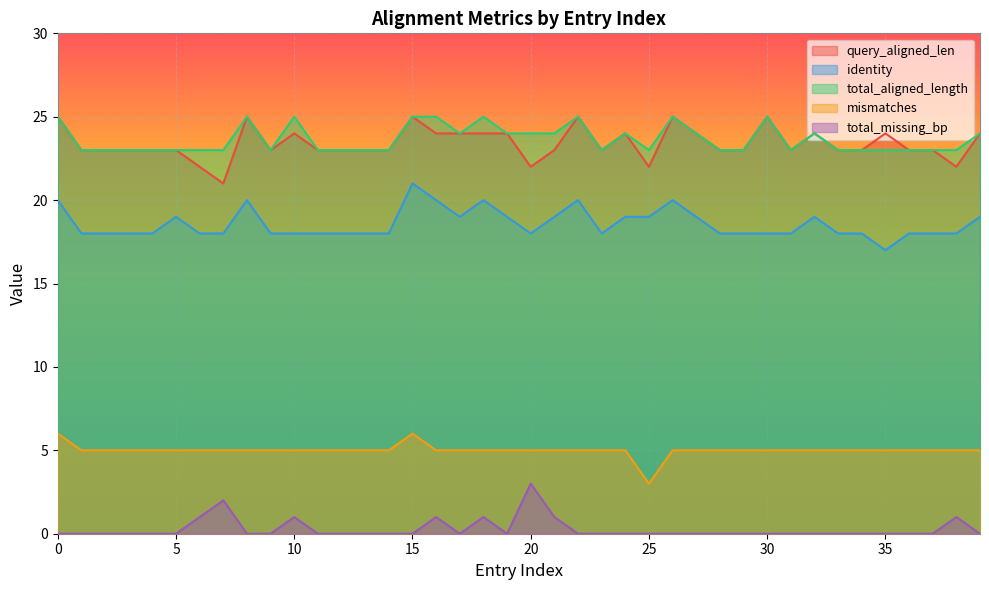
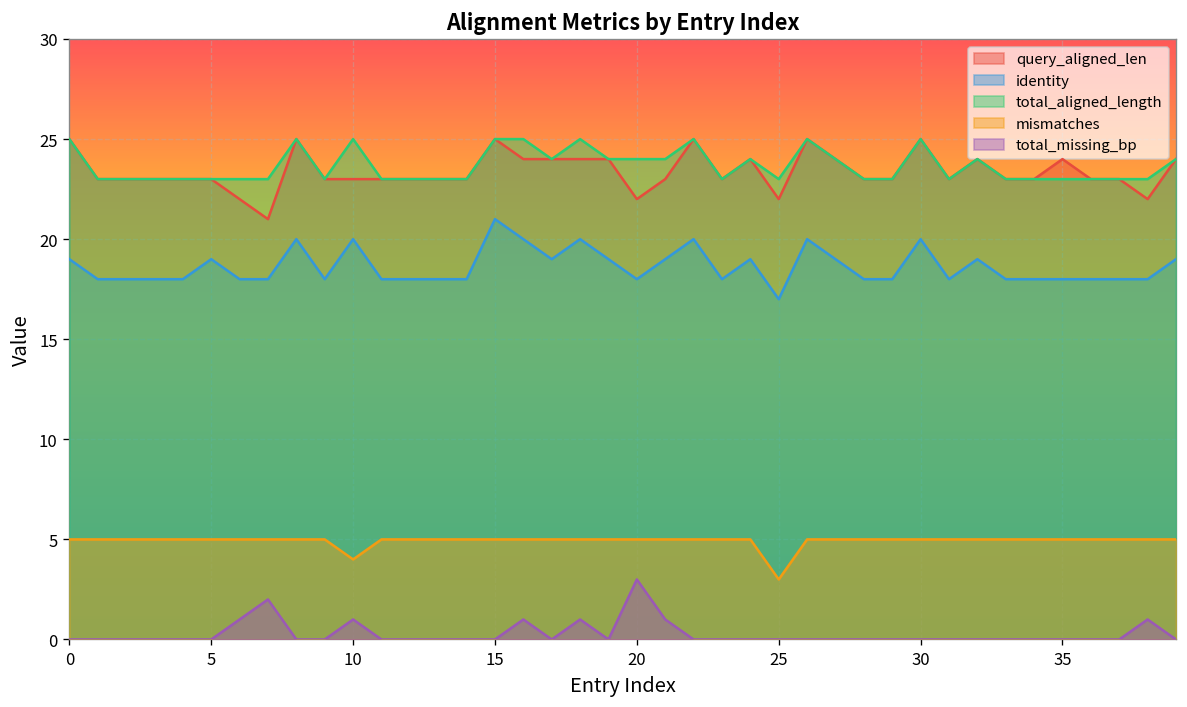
identity, 0: 20 -> 19
mismatches, 0: 6 -> 5
query_aligned_len, 10: 24 -> 23
identity, 10: 18 -> 20
mismatches, 10: 5 -> 4
mismatches, 15: 6 -> 5
identity, 25: 19 -> 17
identity, 30: 18 -> 20
identity, 35: 17 -> 18
